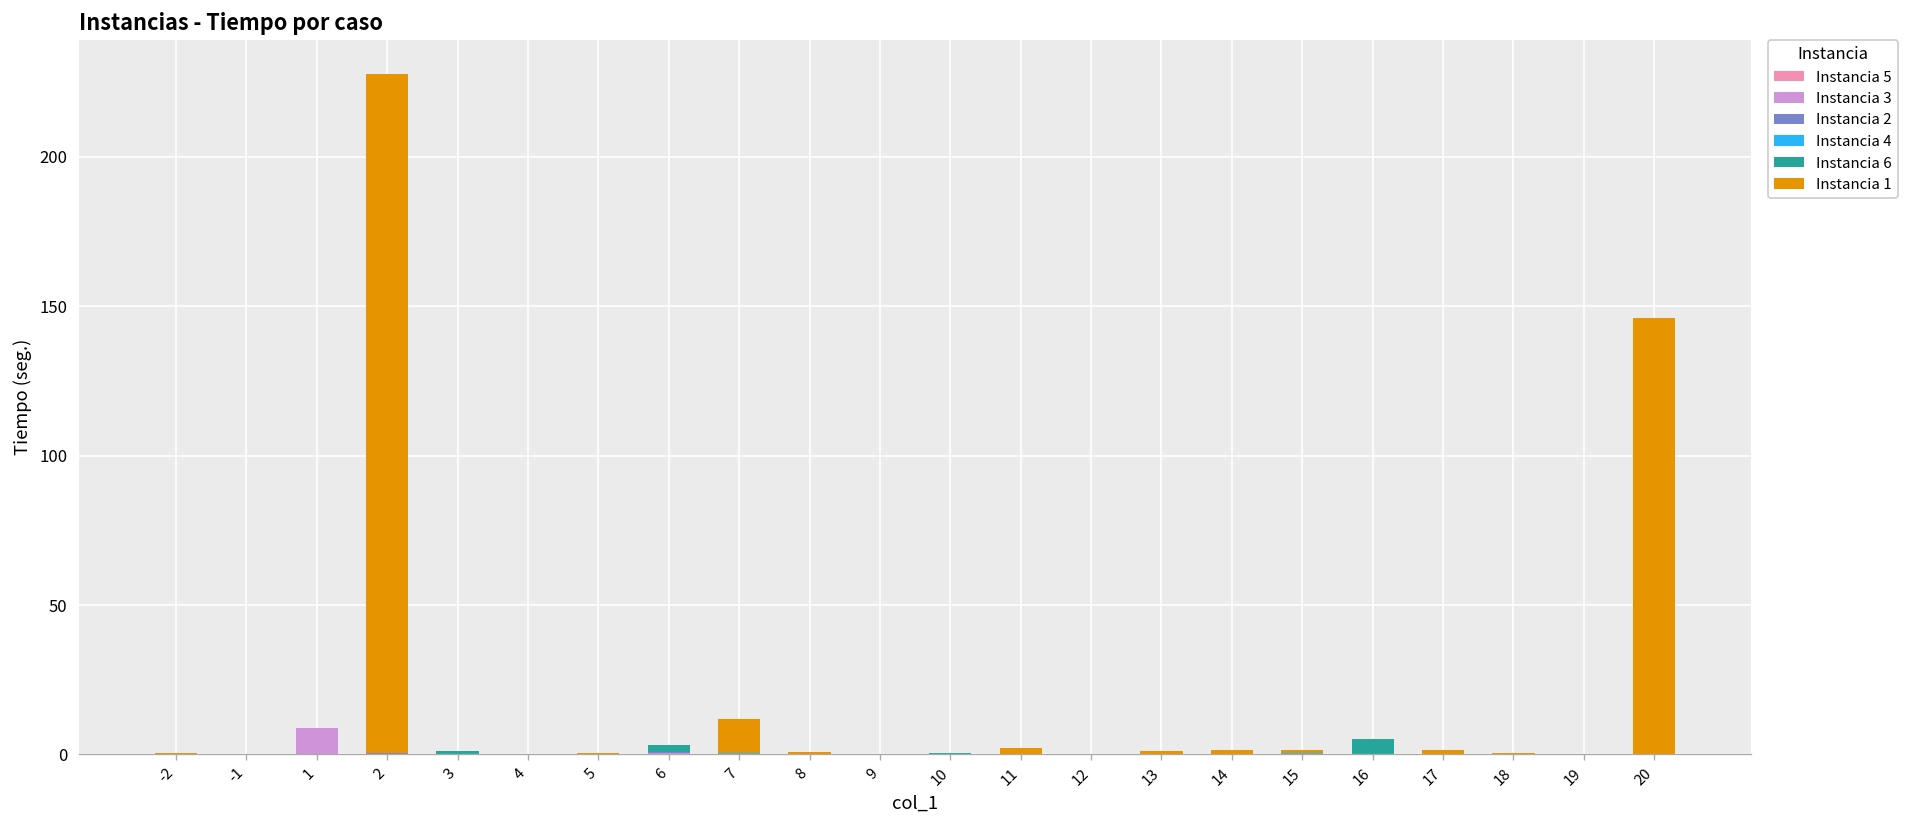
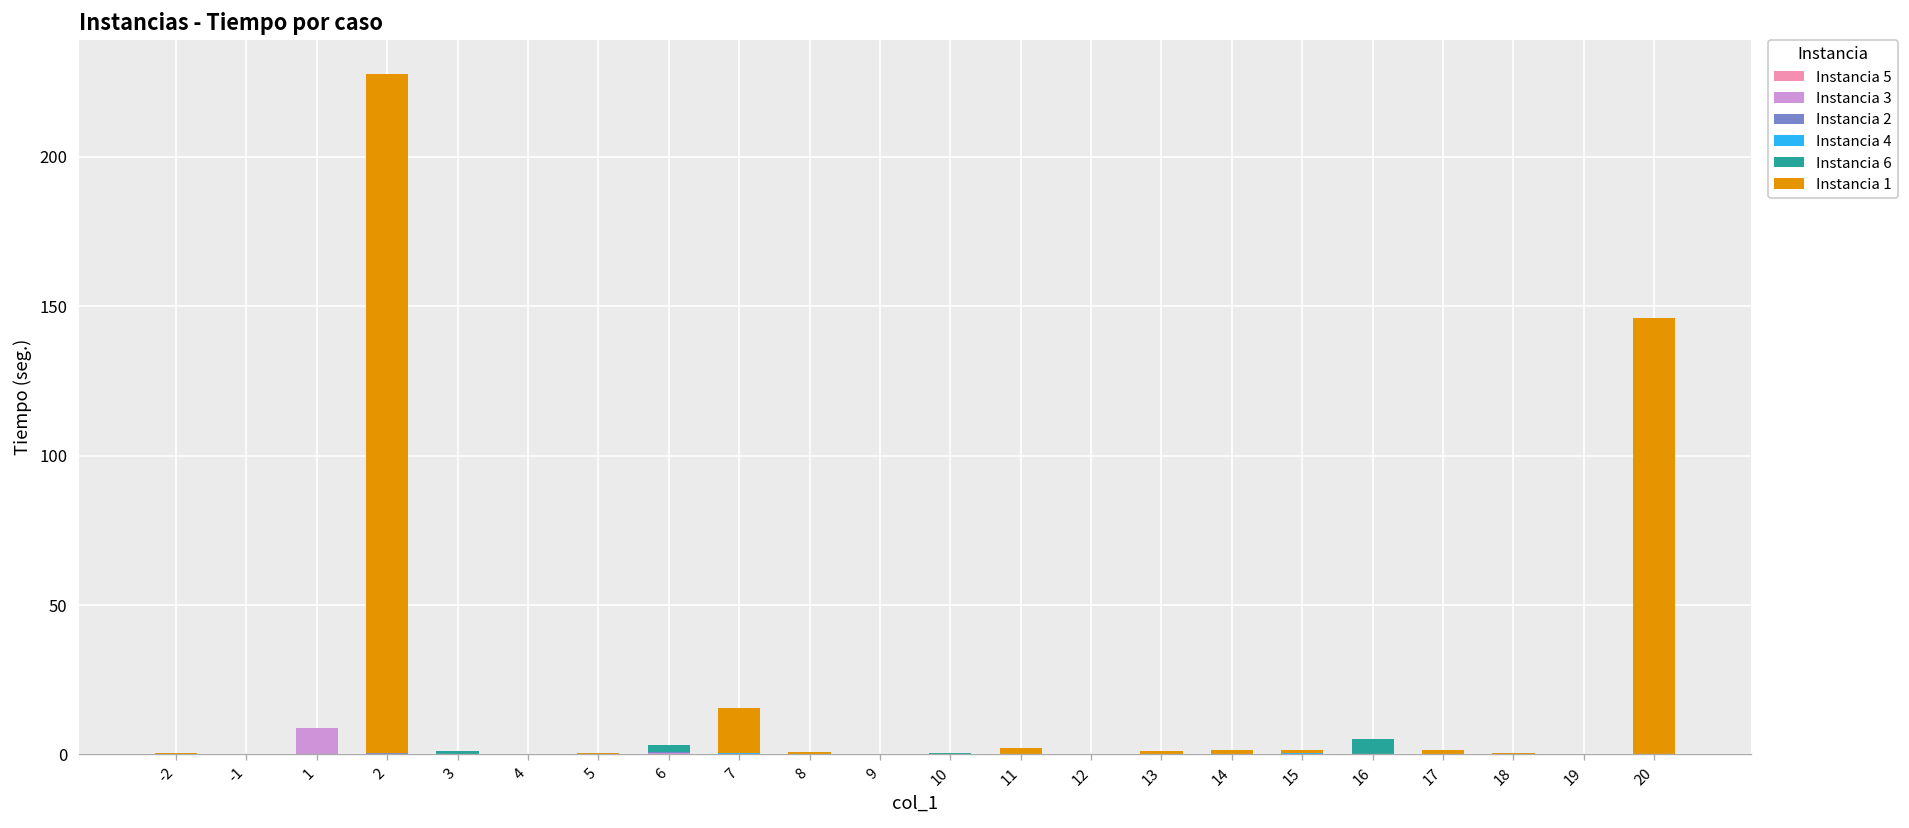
Instancia 1, 7: 11 -> 15
